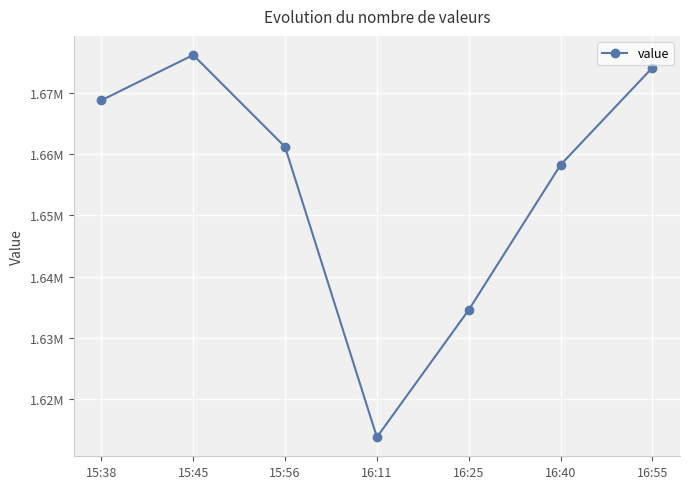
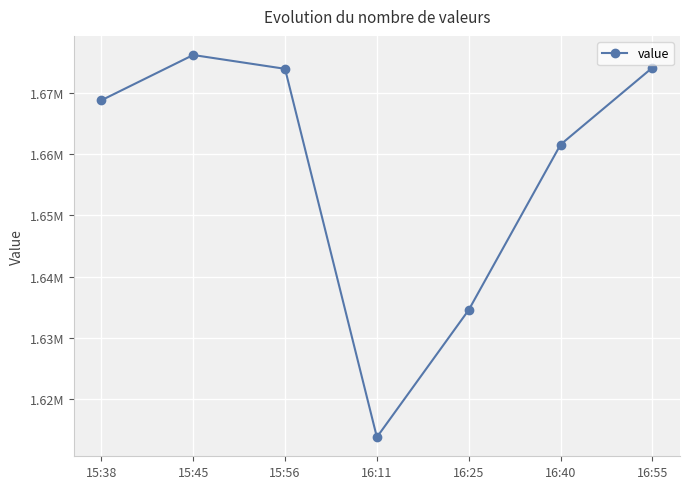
15:56: 1661000 -> 1674000
16:40: 1658000 -> 1662000
